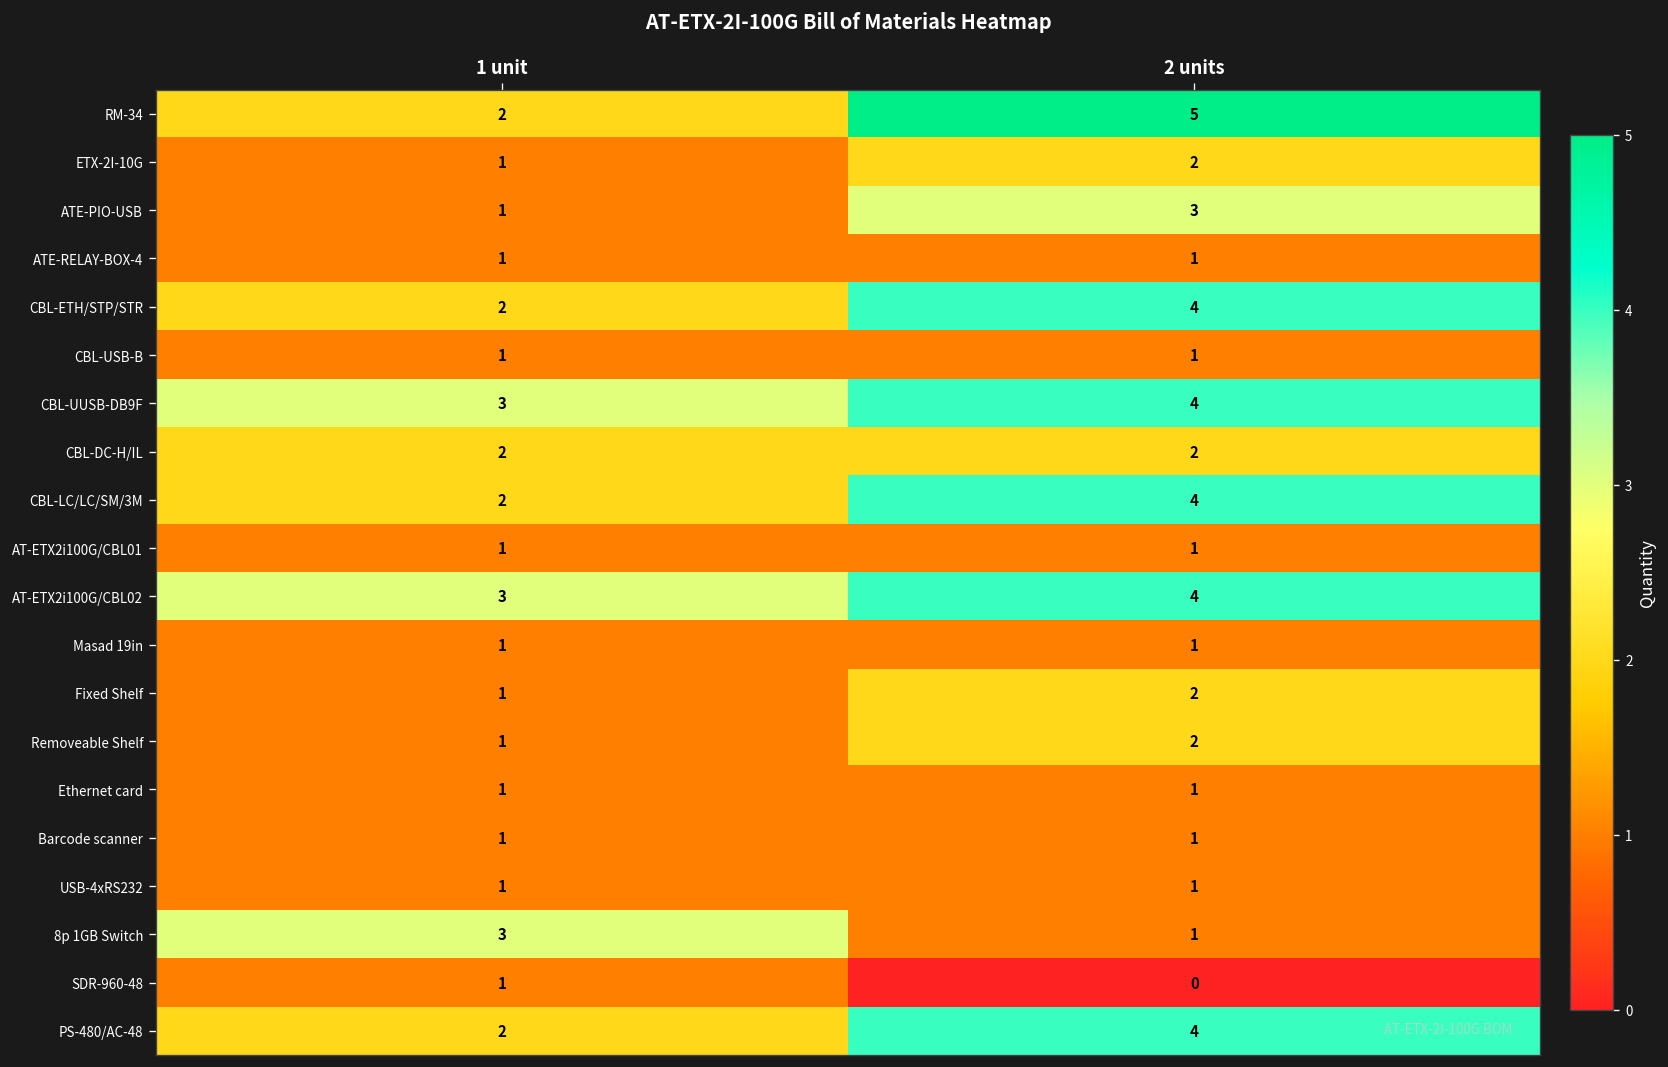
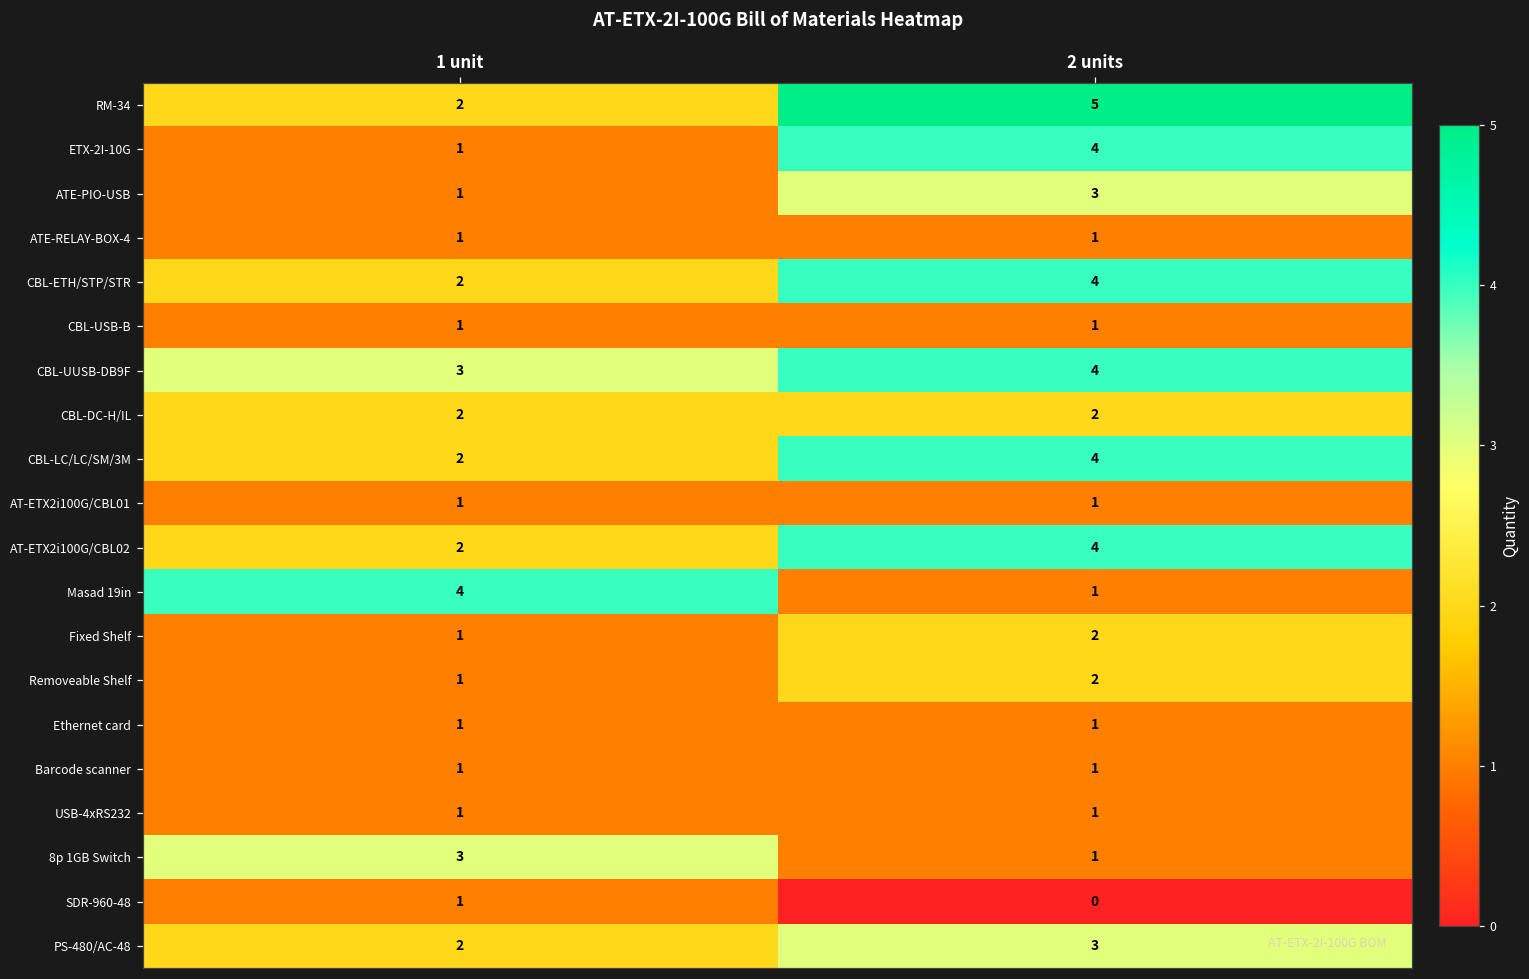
ETX-2I-10G, 2 units: 2 -> 4
AT-ETX2i100G/CBL02, 1 unit: 3 -> 2
Masad 19in, 1 unit: 1 -> 4
PS-480/AC-48, 2 units: 4 -> 3
